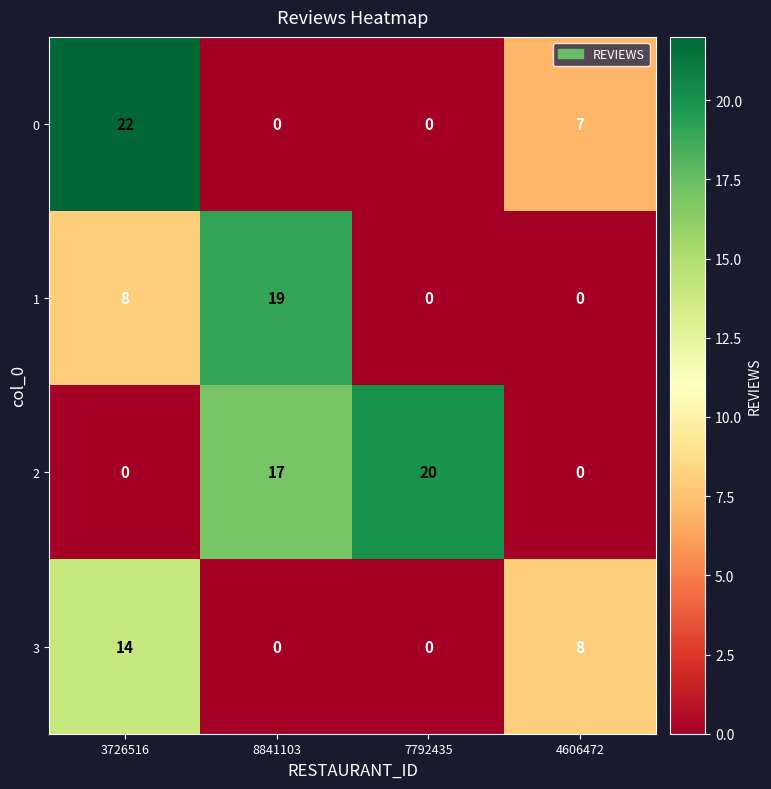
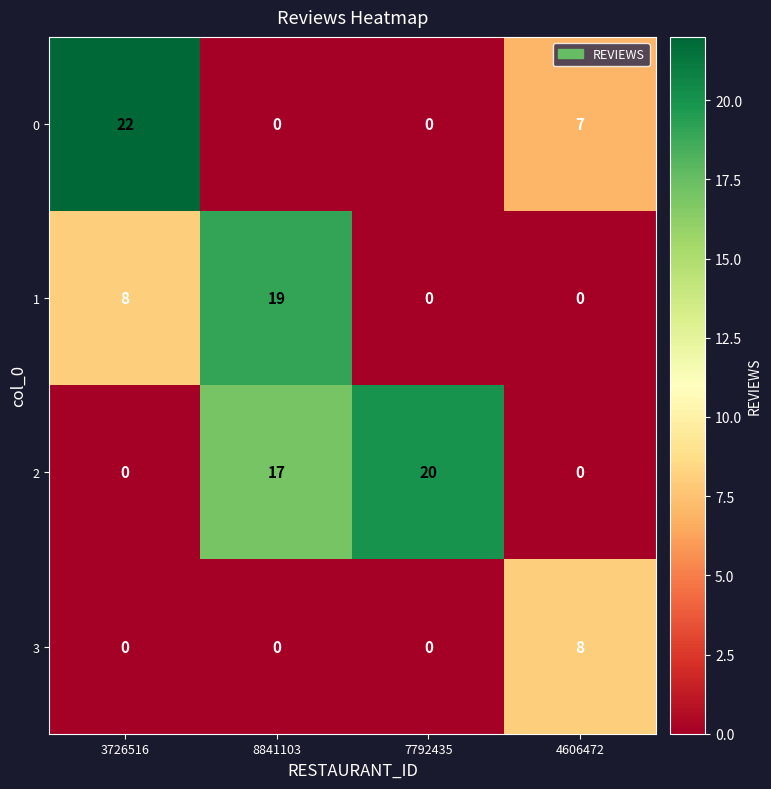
3, 3726516: 14 -> 0
